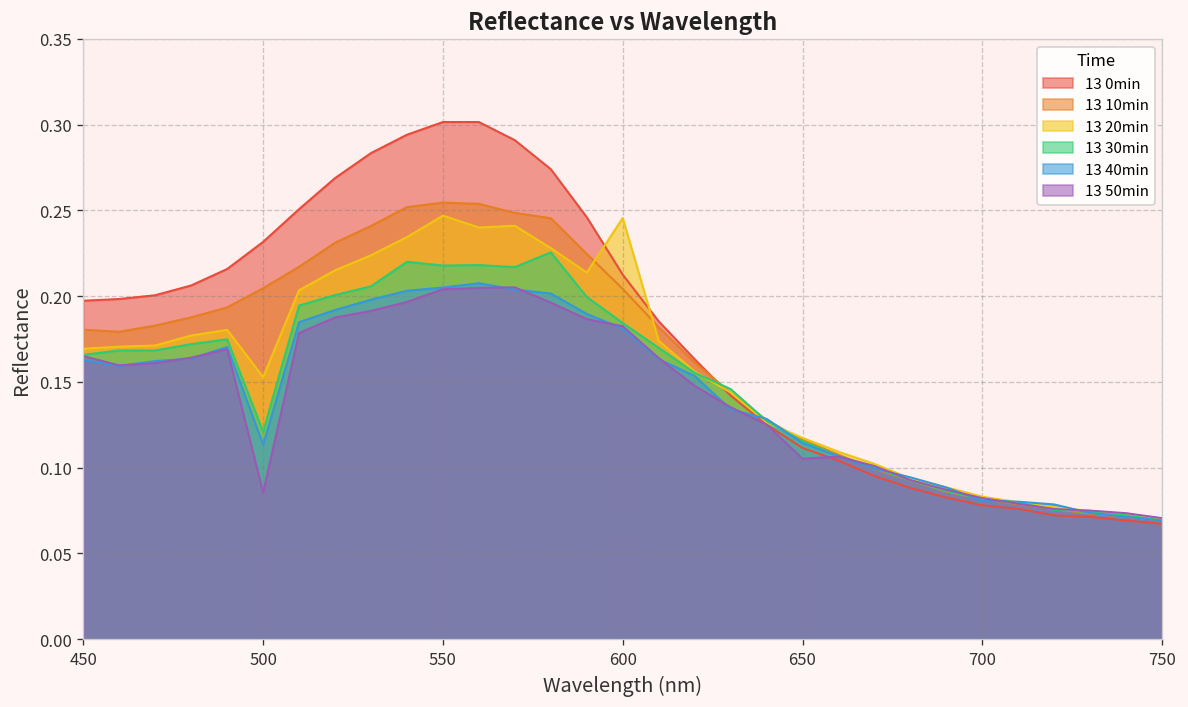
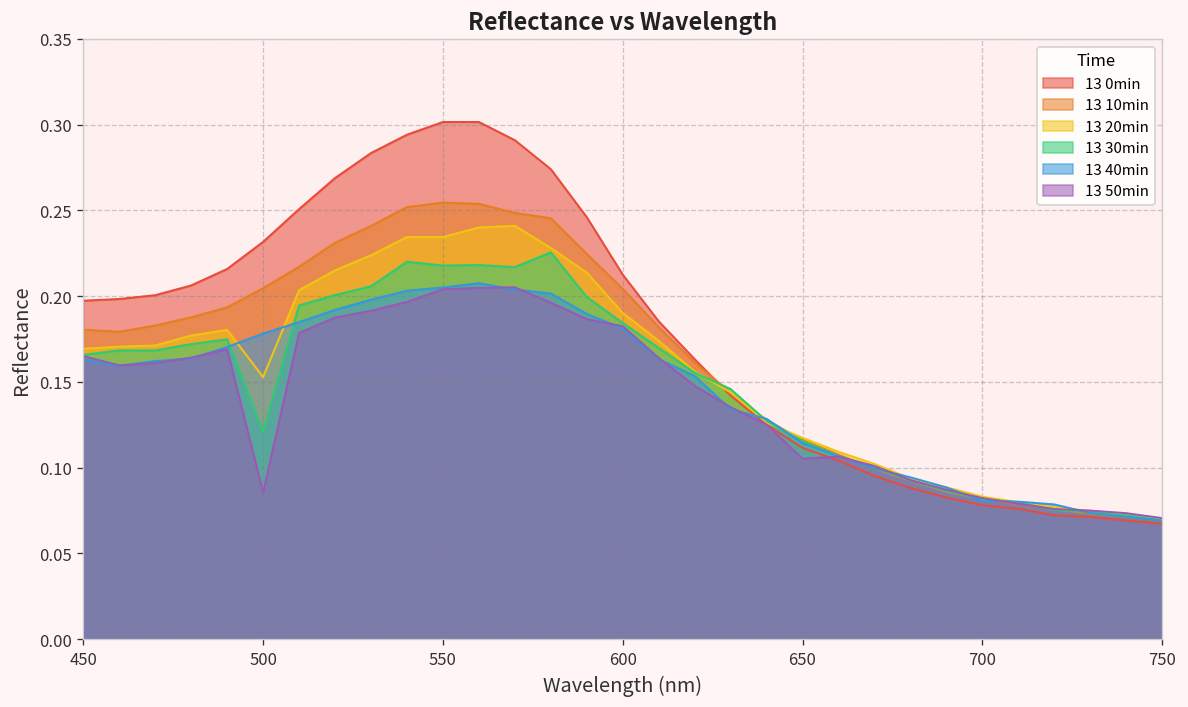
13 40min, 500: 0.114 -> 0.178
13 20min, 550: 0.247 -> 0.235
13 20min, 600: 0.246 -> 0.190
